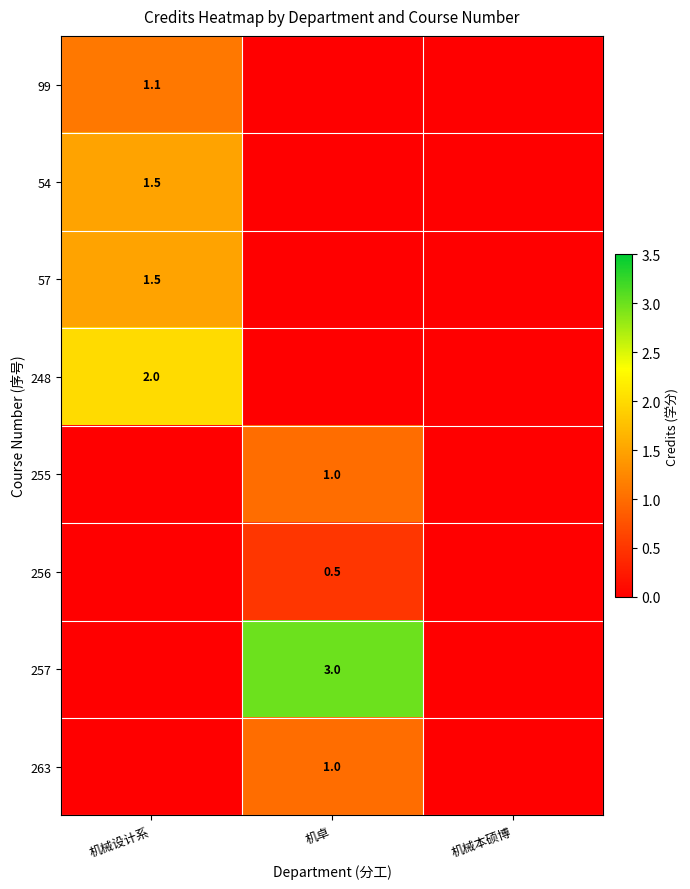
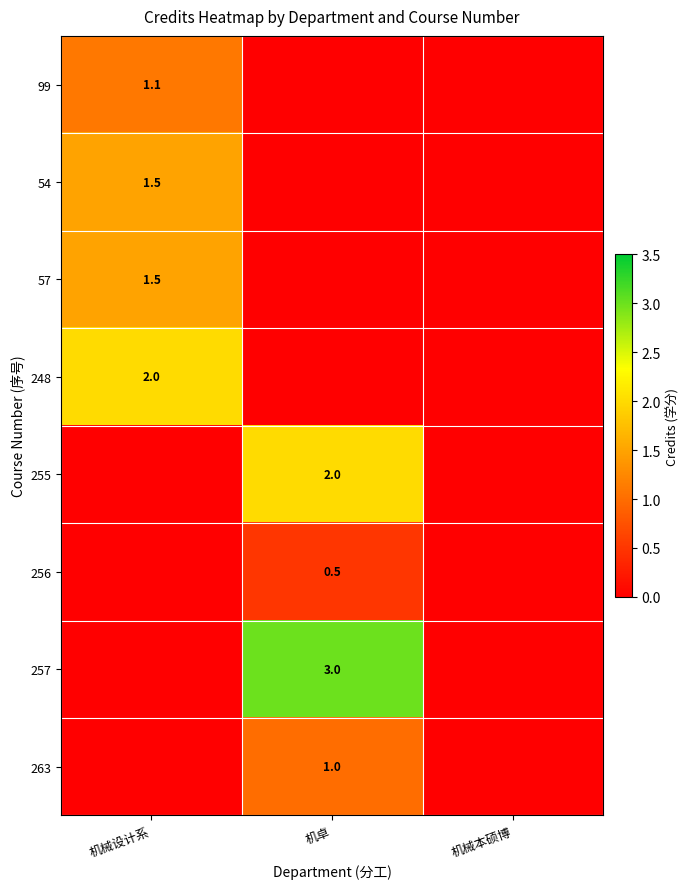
255, 机卓: 1.0 -> 2.0
